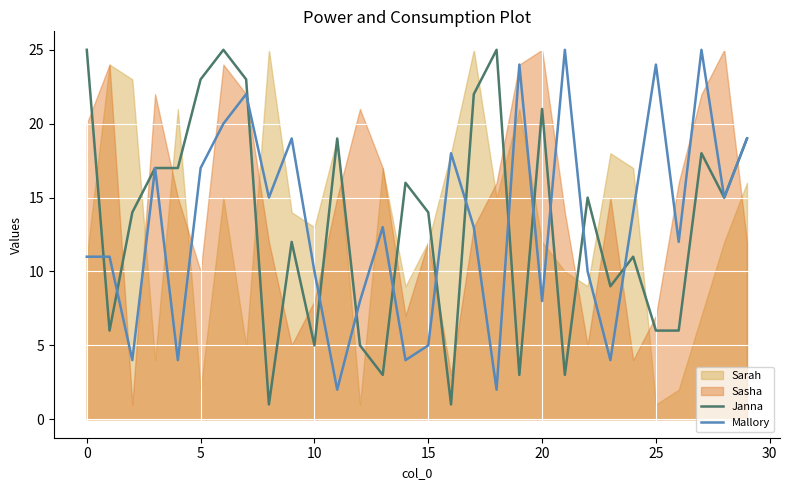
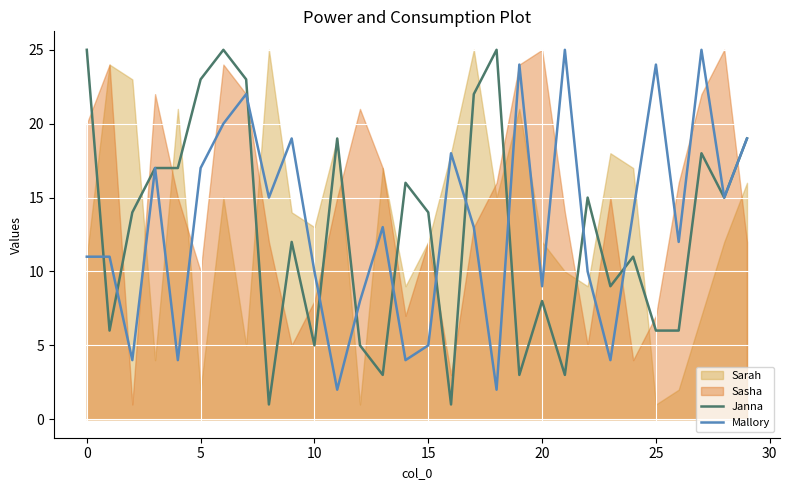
Janna, 20: 21 -> 8
Mallory, 20: 8 -> 9
